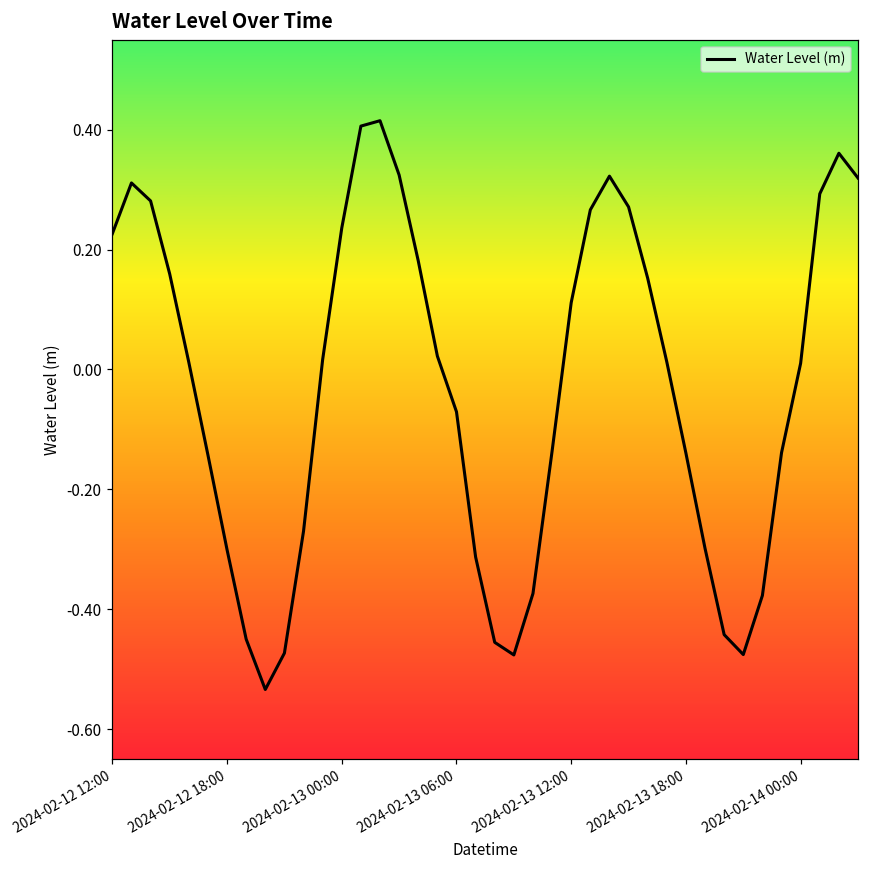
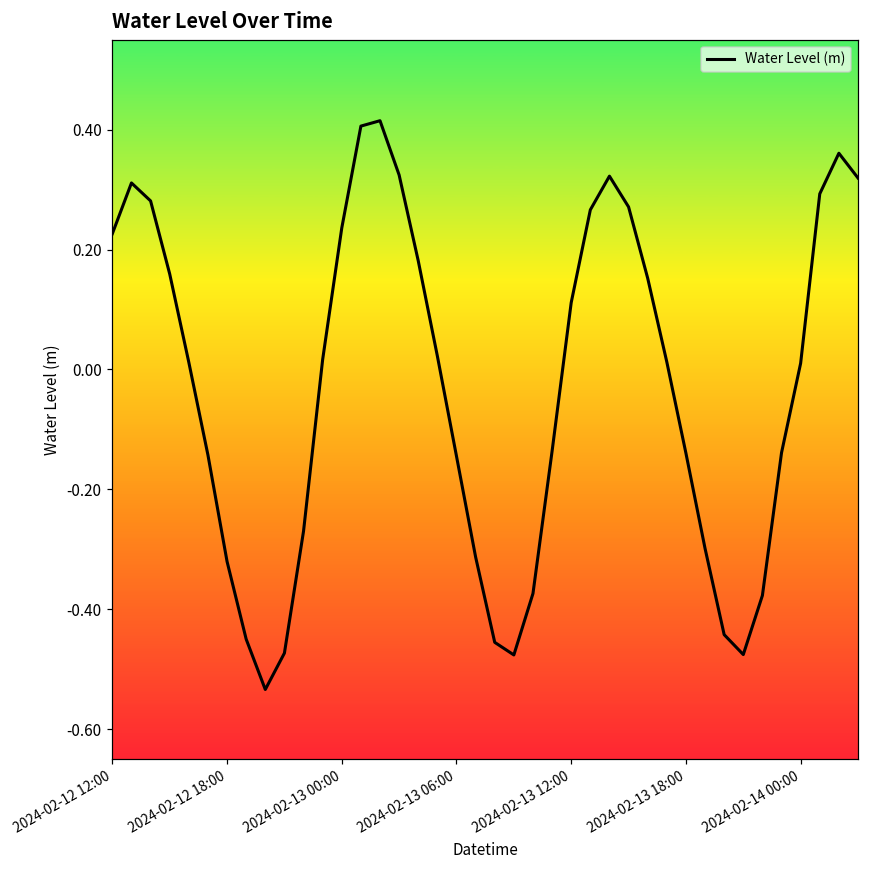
2024-02-12 18:00: -0.30 -> -0.32
2024-02-13 06:00: -0.07 -> -0.14
